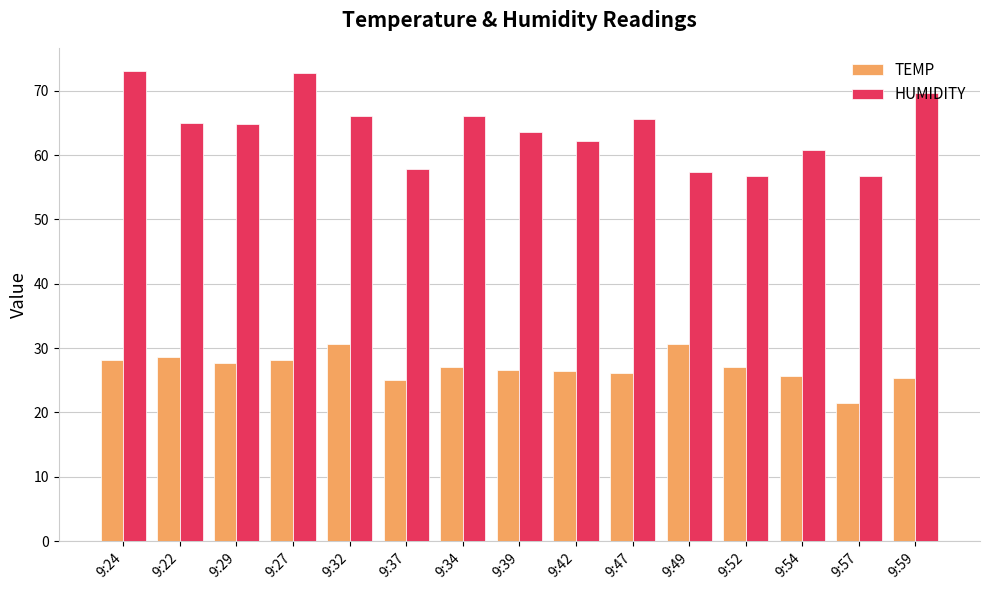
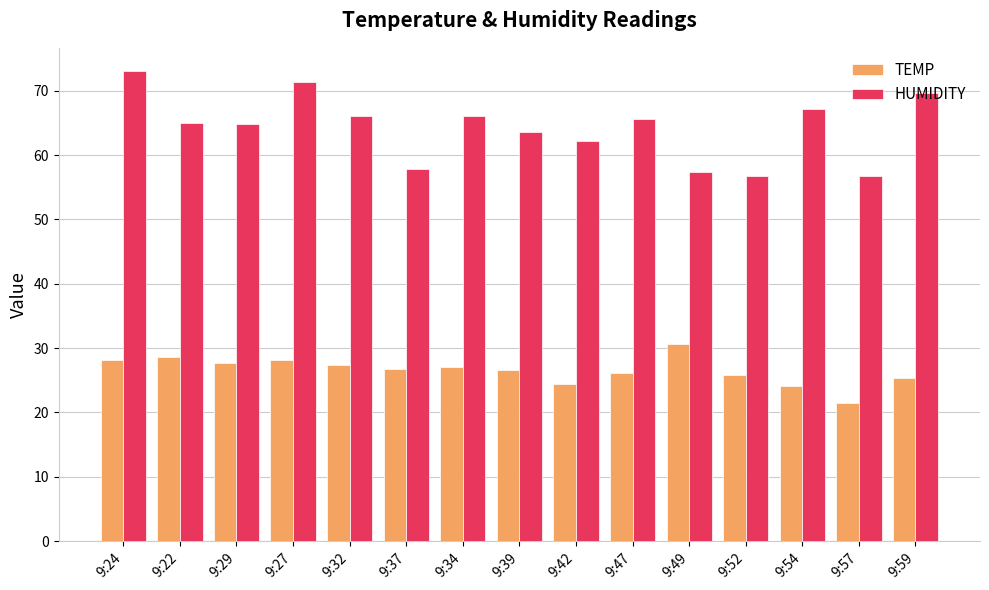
HUMIDITY, 9:27: 73 -> 71
TEMP, 9:32: 31 -> 27
TEMP, 9:37: 25 -> 27
TEMP, 9:42: 26 -> 24
TEMP, 9:52: 27 -> 26
TEMP, 9:54: 26 -> 24
HUMIDITY, 9:54: 61 -> 67
